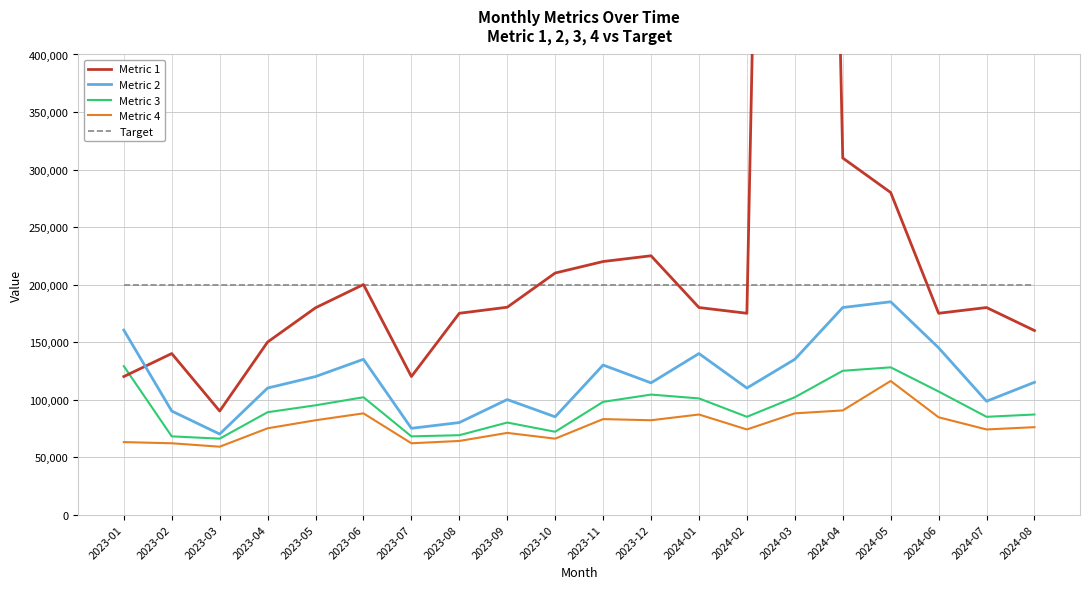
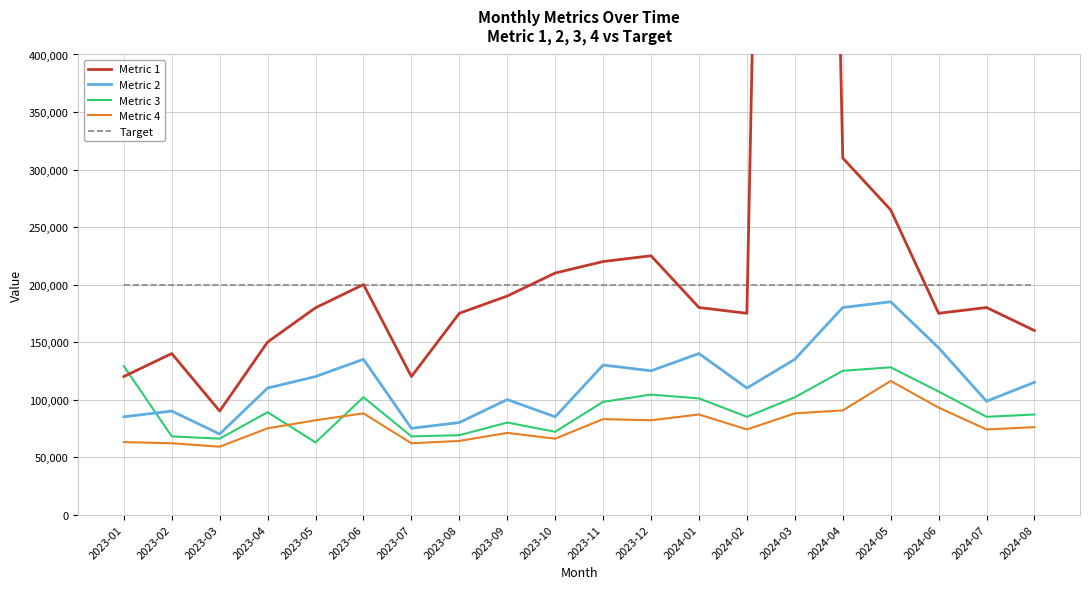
Metric 2, 2023-01: 160,000 -> 85,000
Metric 3, 2023-05: 95,000 -> 63,000
Metric 1, 2023-09: 180,000 -> 190,000
Metric 2, 2023-12: 115,000 -> 125,000
Metric 1, 2024-05: 280,000 -> 265,000
Metric 4, 2024-06: 85,000 -> 93,000
